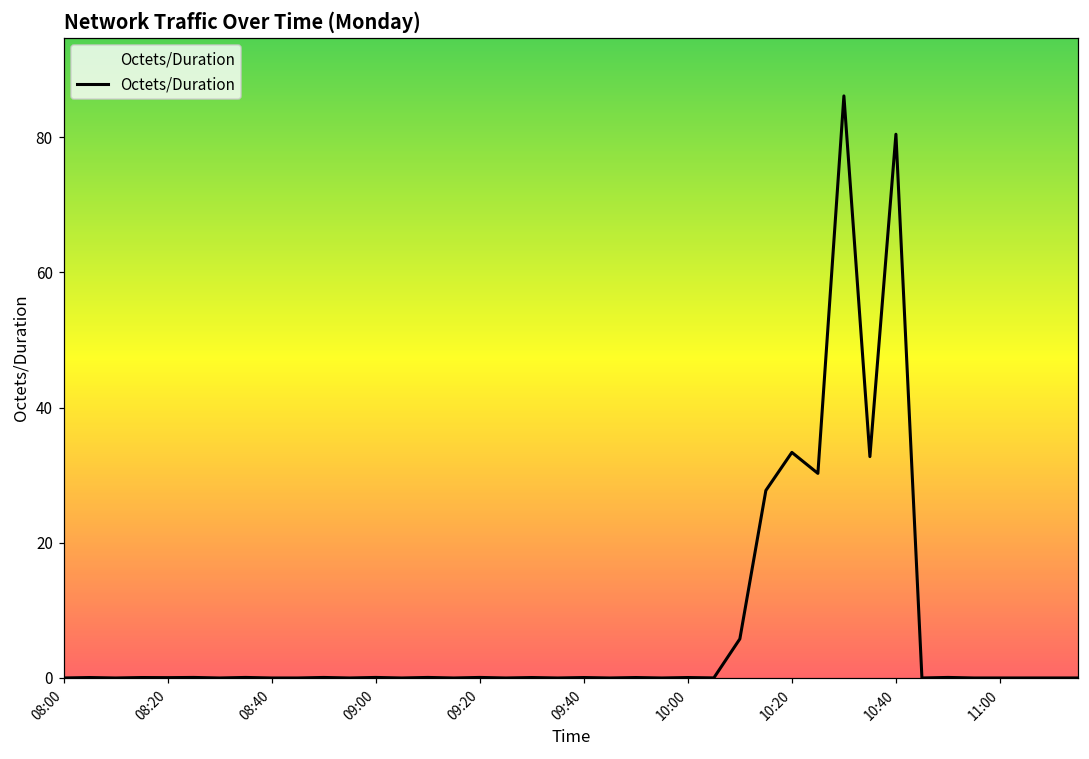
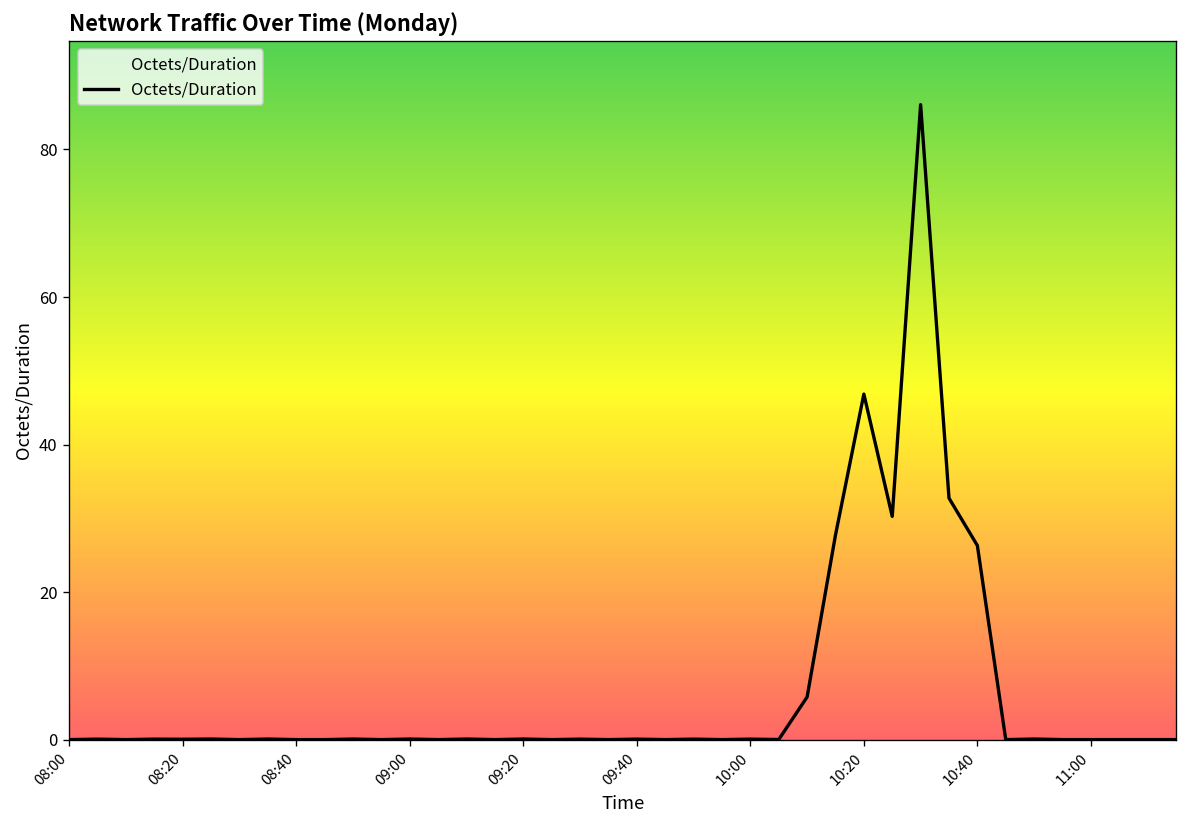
10:20: 33 -> 47
10:40: 80 -> 26
